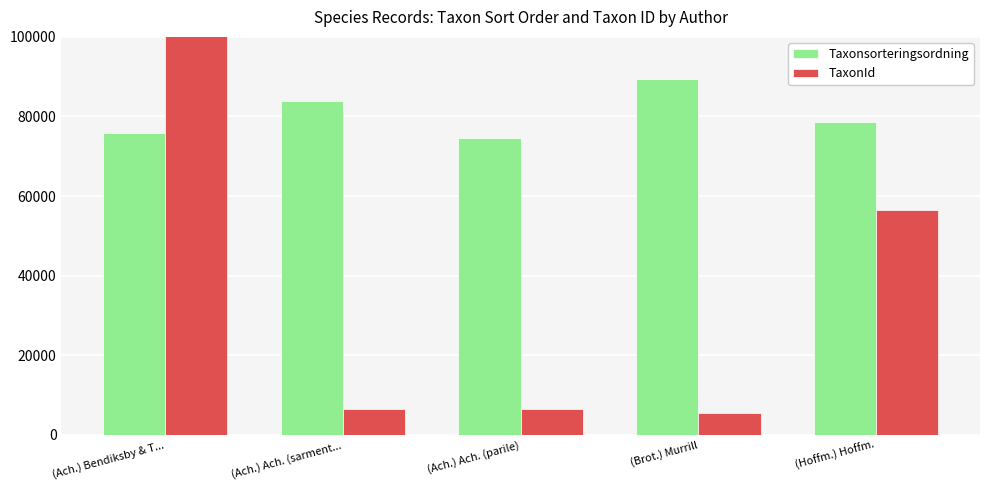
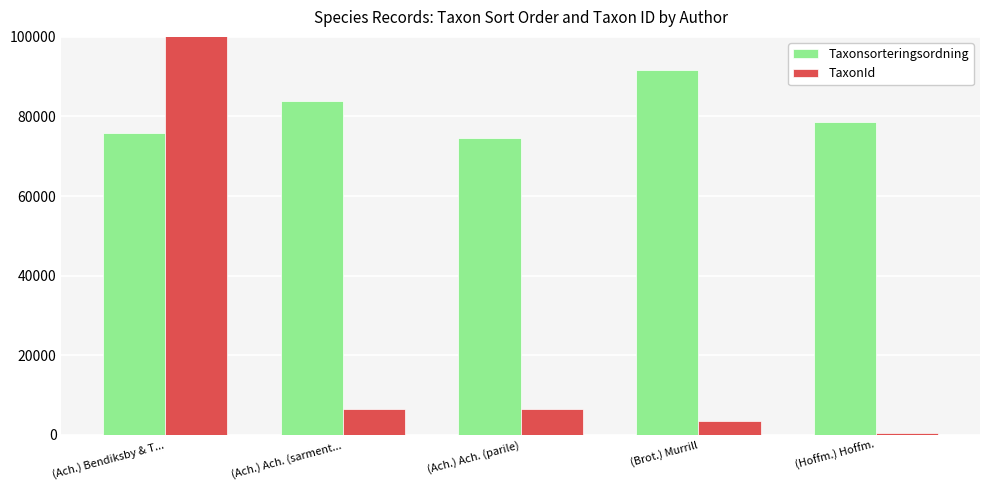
Taxonsorteringsordning, (Brot.) Murrill: 89000 -> 92000
TaxonId, (Brot.) Murrill: 5000 -> 3000
TaxonId, (Hoffm.) Hoffm.: 57000 -> 0
